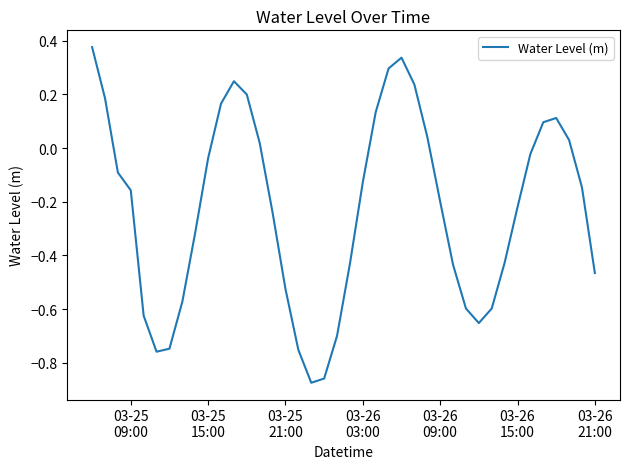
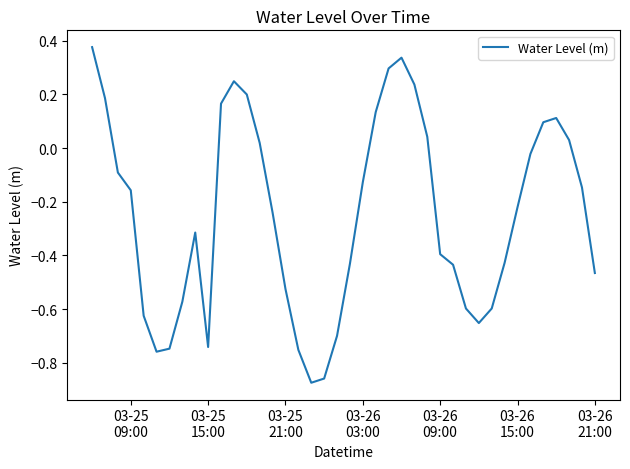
03-25 15:00: -0.04 -> -0.74
03-26 09:00: -0.20 -> -0.40
